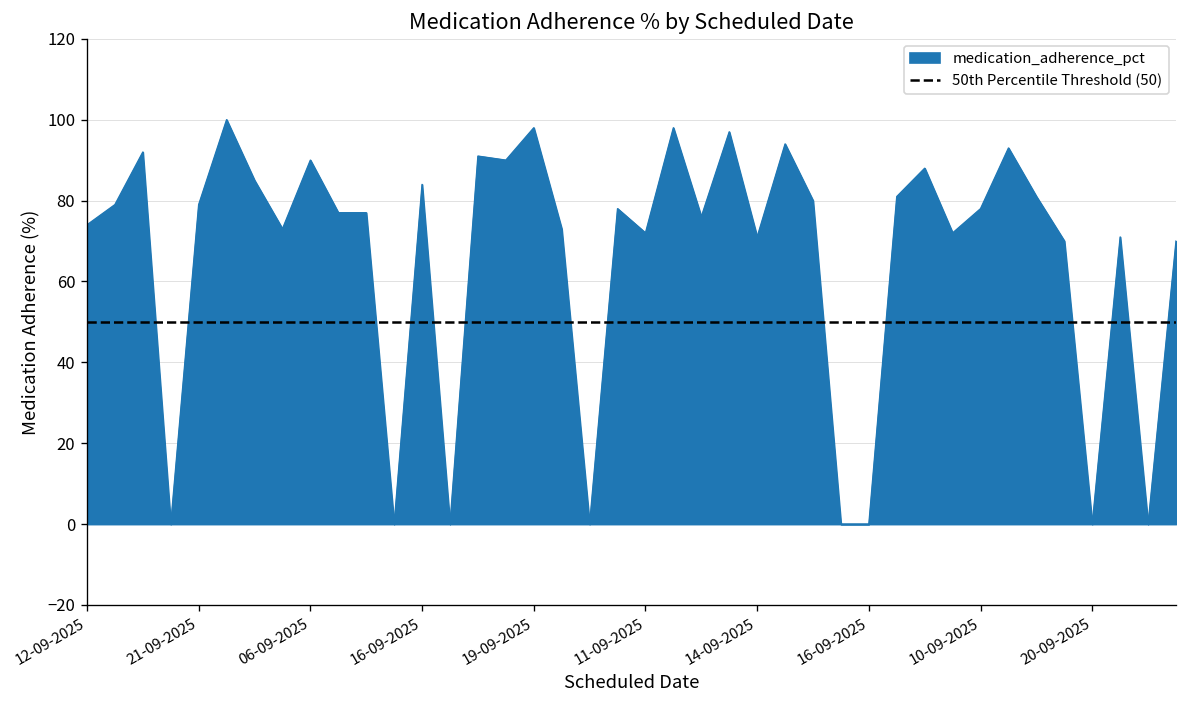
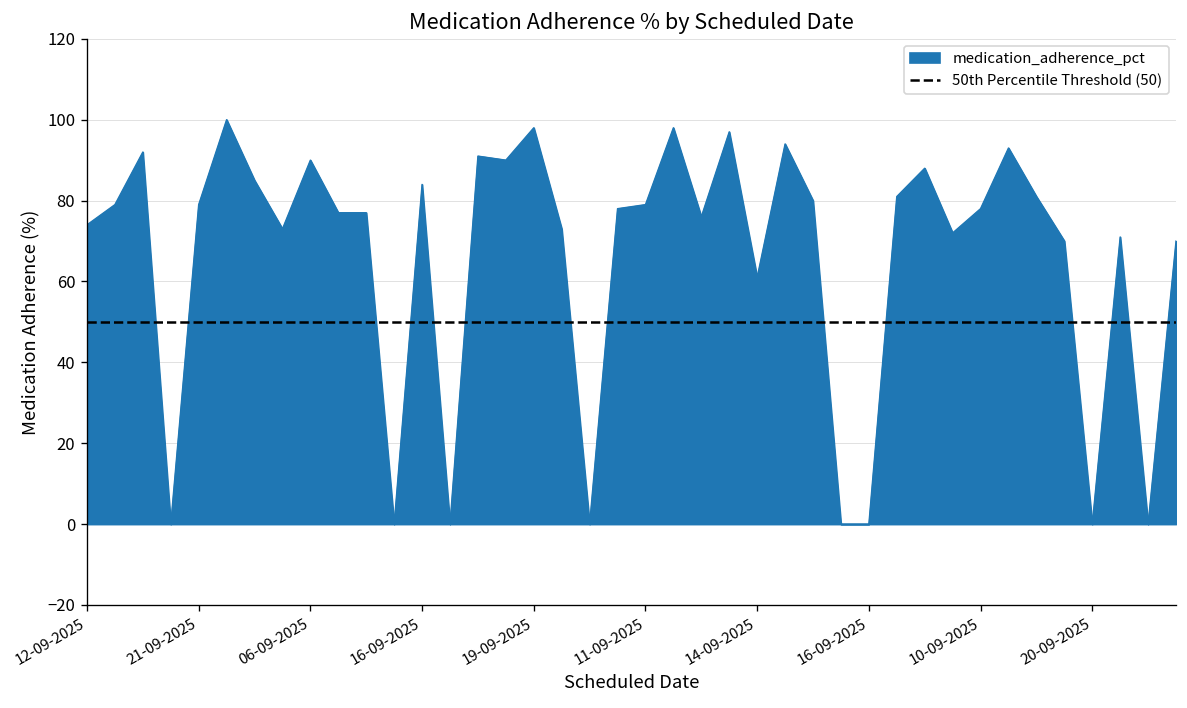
11-09-2025: 72 -> 79
14-09-2025: 71 -> 61
